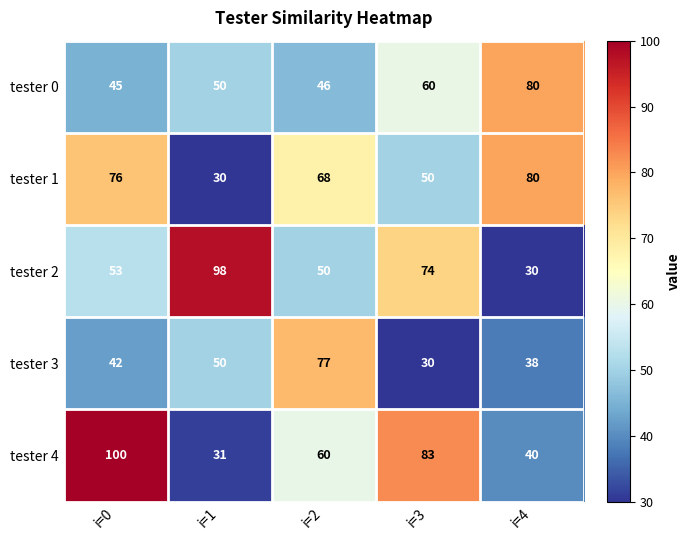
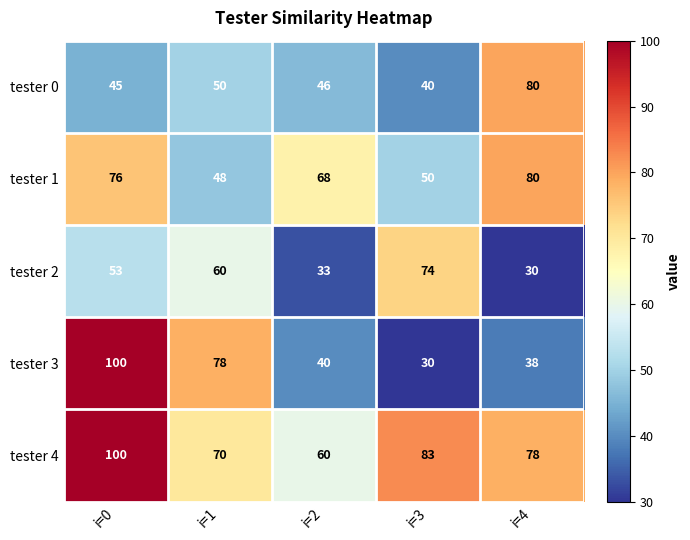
tester 0, i=3: 60 -> 40
tester 1, i=1: 30 -> 48
tester 2, i=1: 98 -> 60
tester 2, i=2: 50 -> 33
tester 3, i=0: 42 -> 100
tester 3, i=1: 50 -> 78
tester 3, i=2: 77 -> 40
tester 4, i=1: 31 -> 70
tester 4, i=4: 40 -> 78
